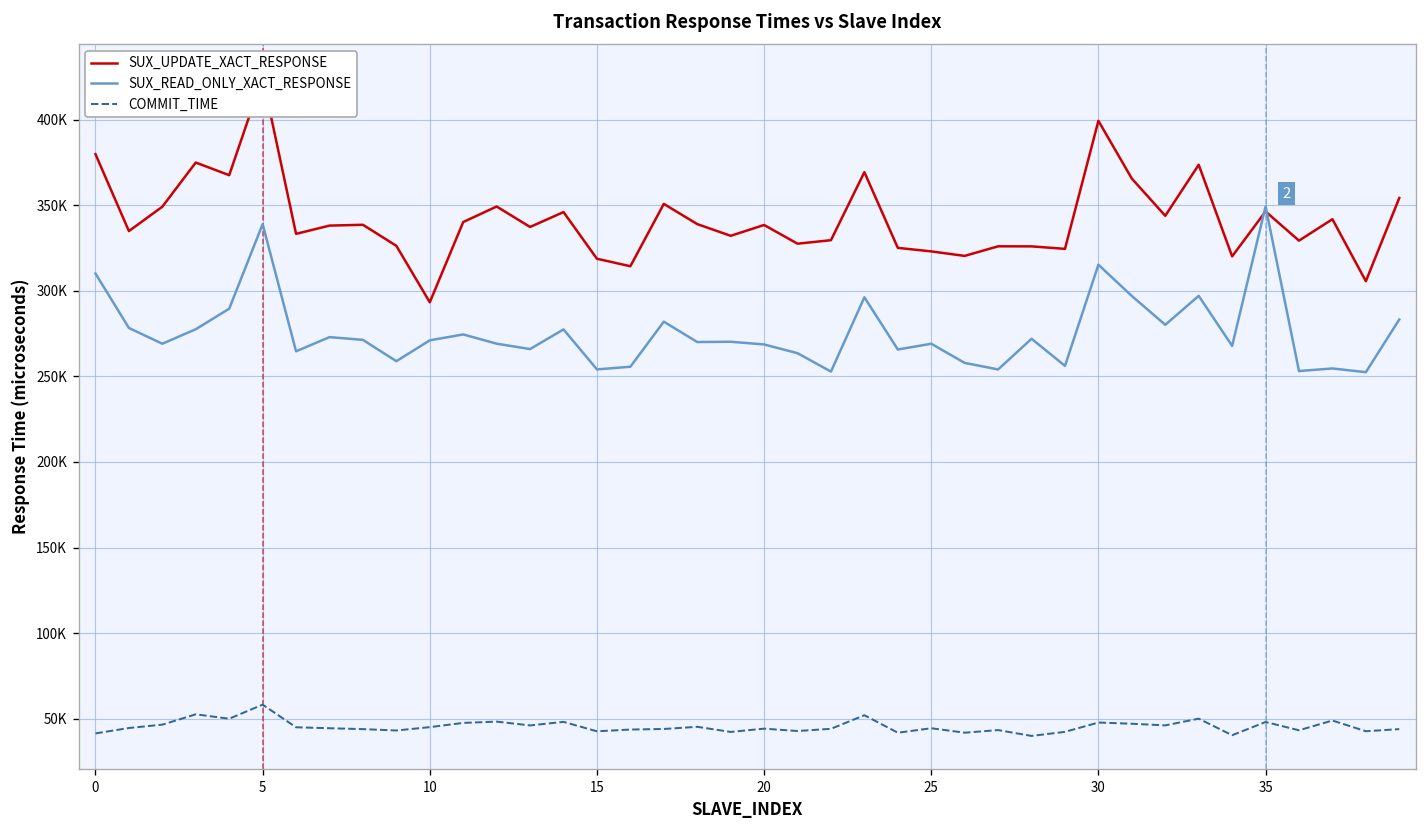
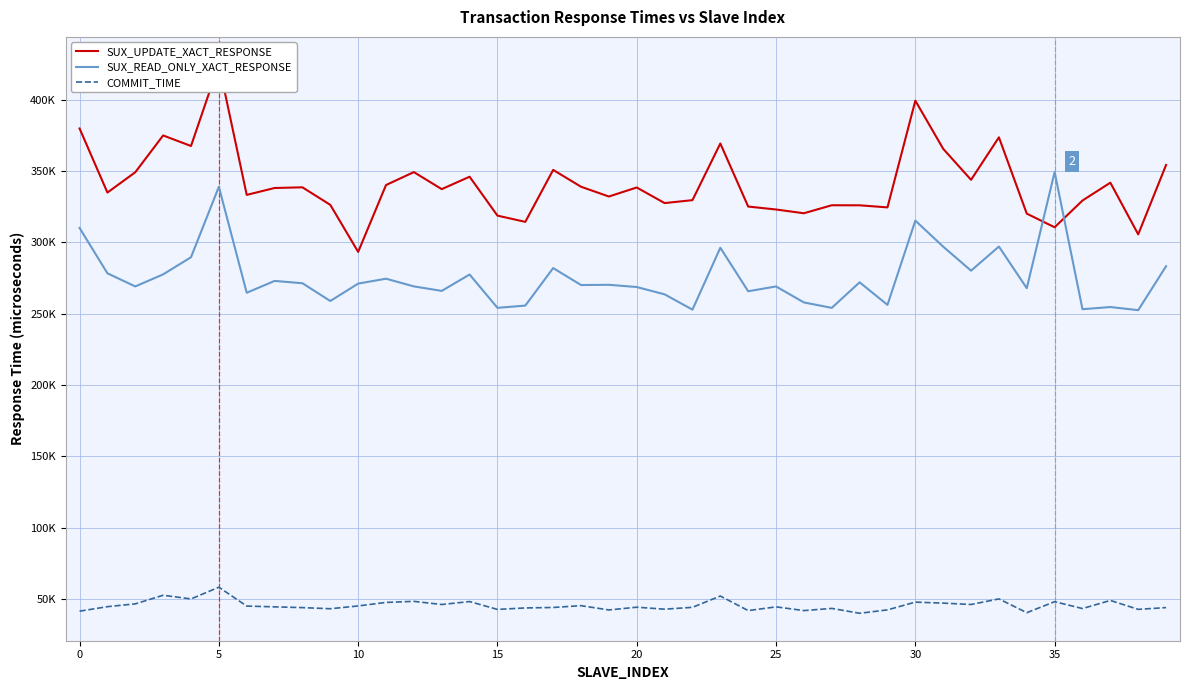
SUX_UPDATE_XACT_RESPONSE, 35: 346000 -> 311000
